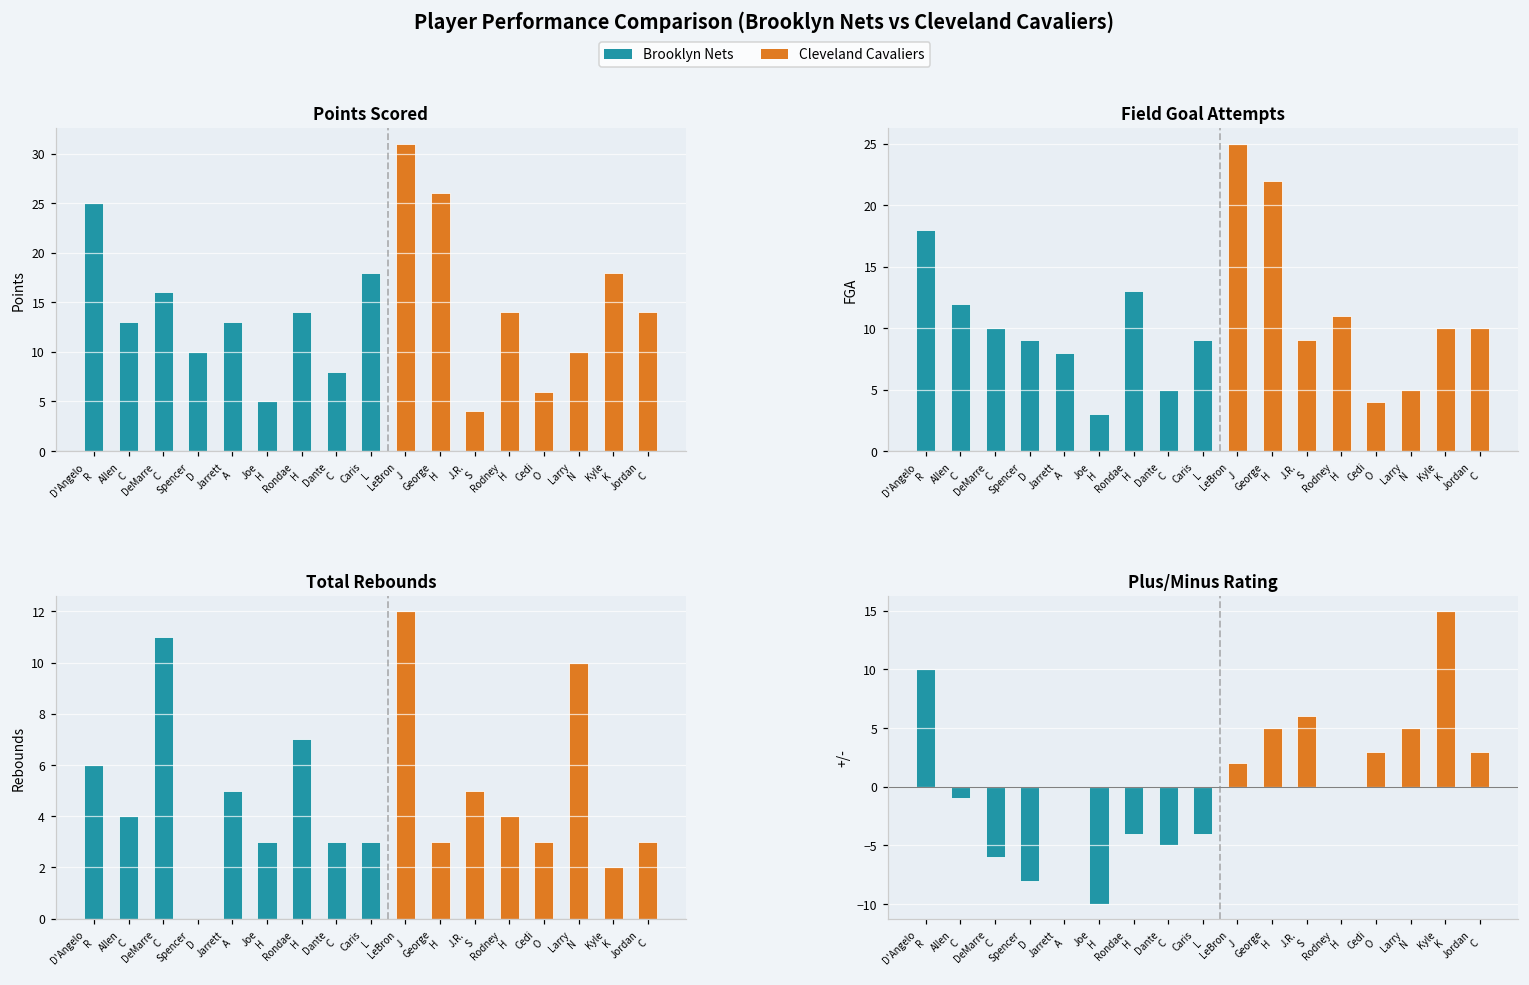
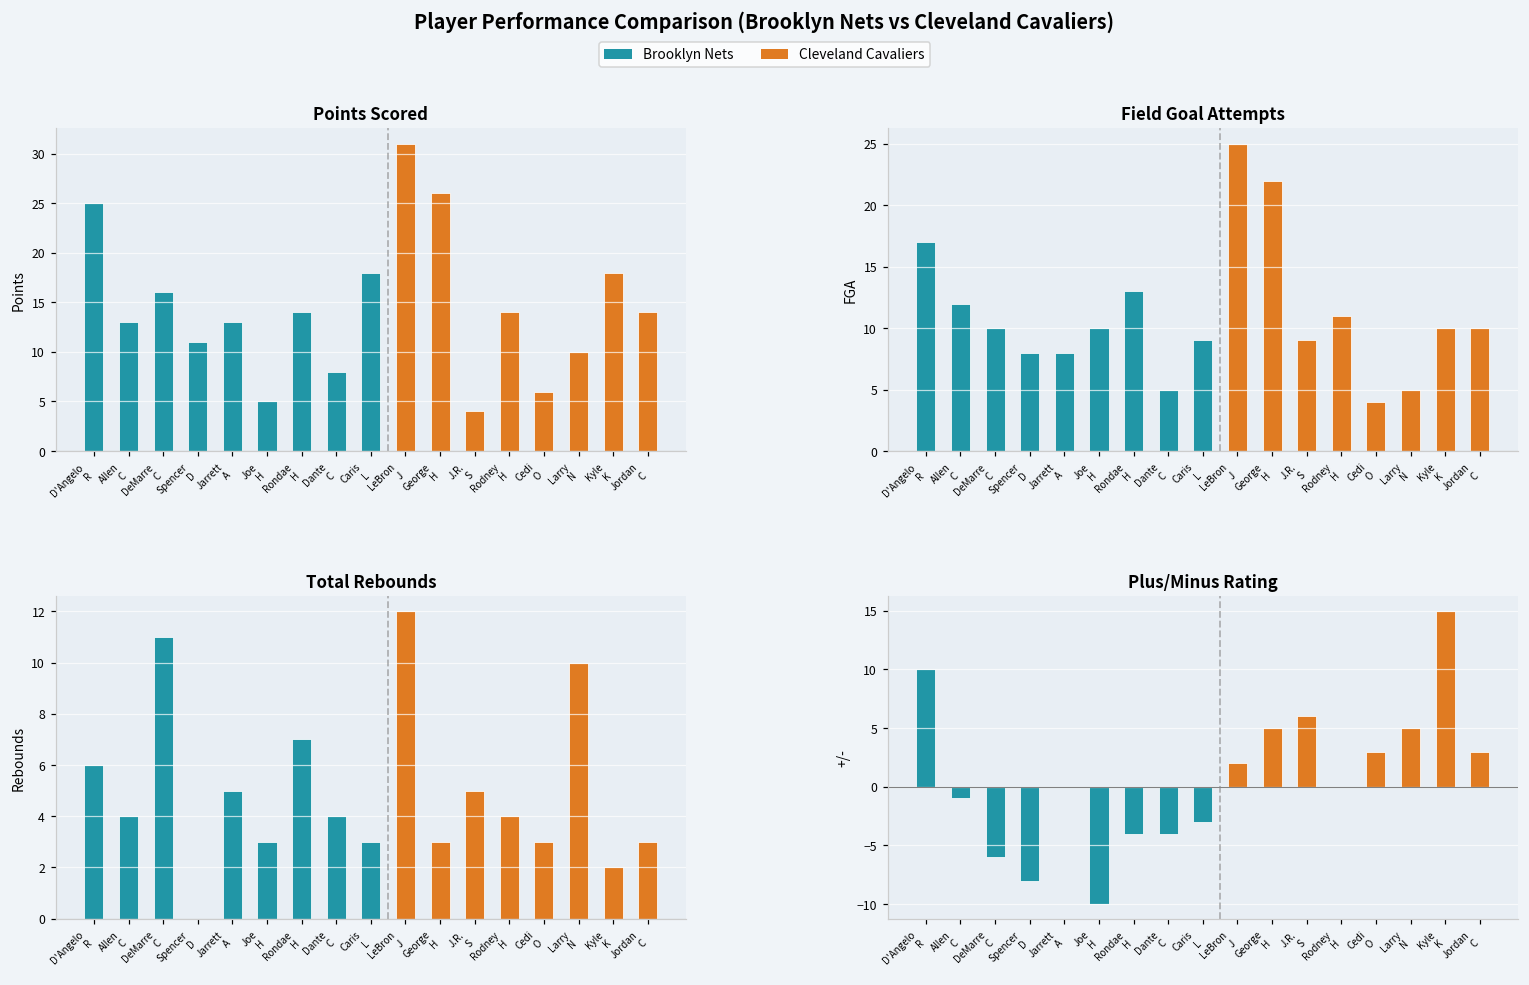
Points Scored, Spencer D: 10 -> 11
Field Goal Attempts, D'Angelo R: 18 -> 17
Field Goal Attempts, Spencer D: 9 -> 8
Field Goal Attempts, Joe H: 3 -> 10
Total Rebounds, Dante C: 3 -> 4
Plus/Minus Rating, Dante C: -5 -> -4
Plus/Minus Rating, Caris L: -4 -> -3
